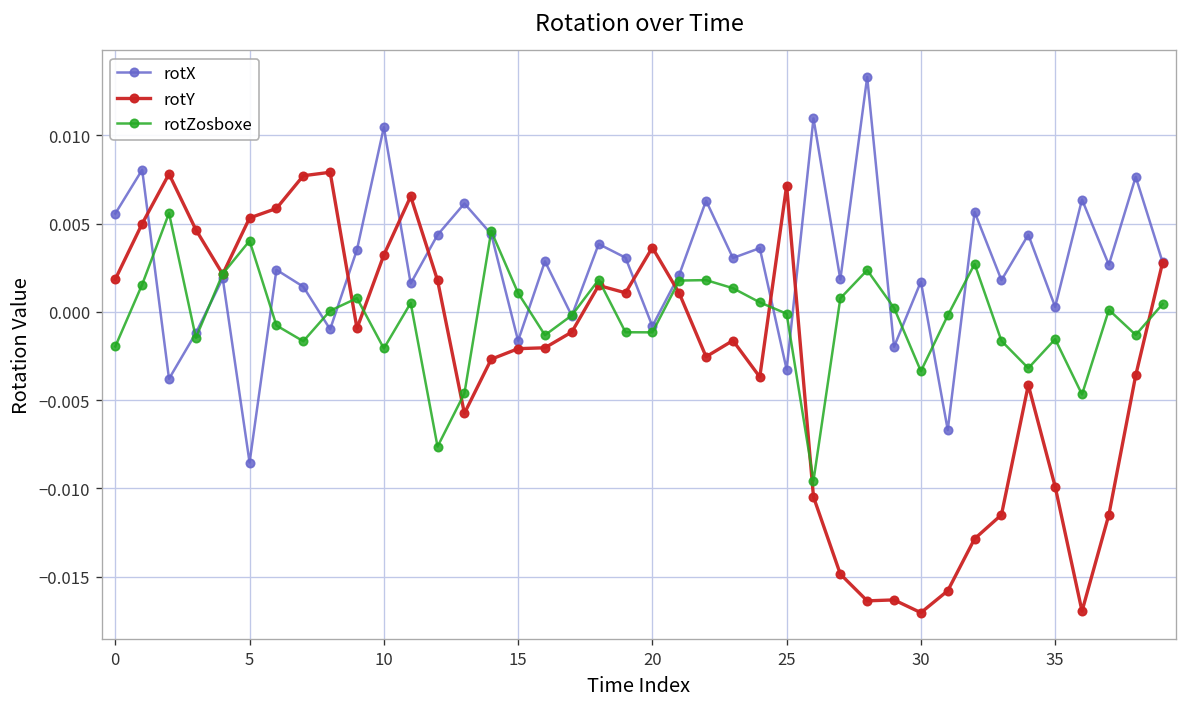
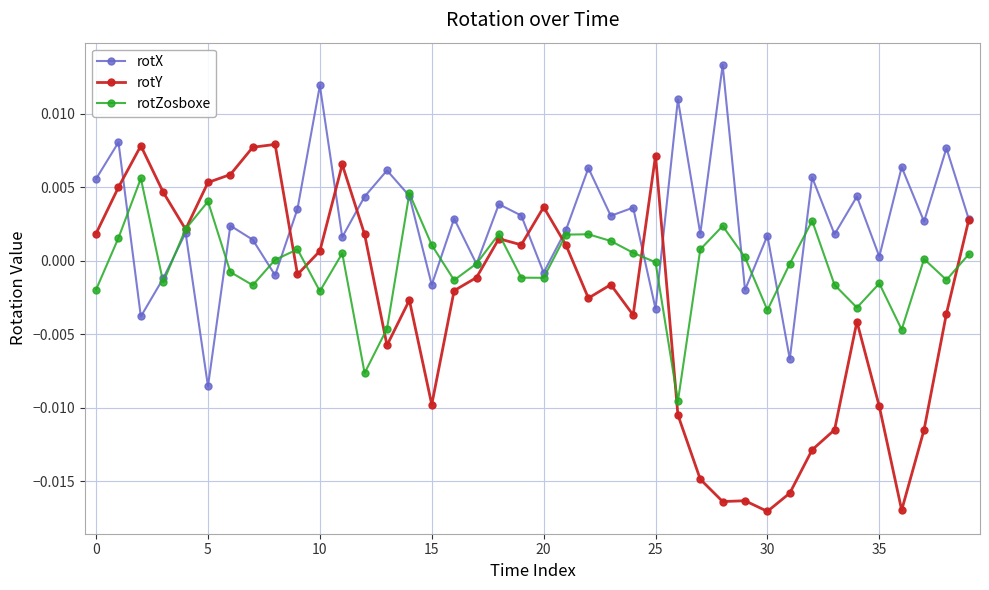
rotX, 10: 0.0105 -> 0.0119
rotY, 10: 0.0032 -> 0.0007
rotY, 15: -0.0021 -> -0.0098
